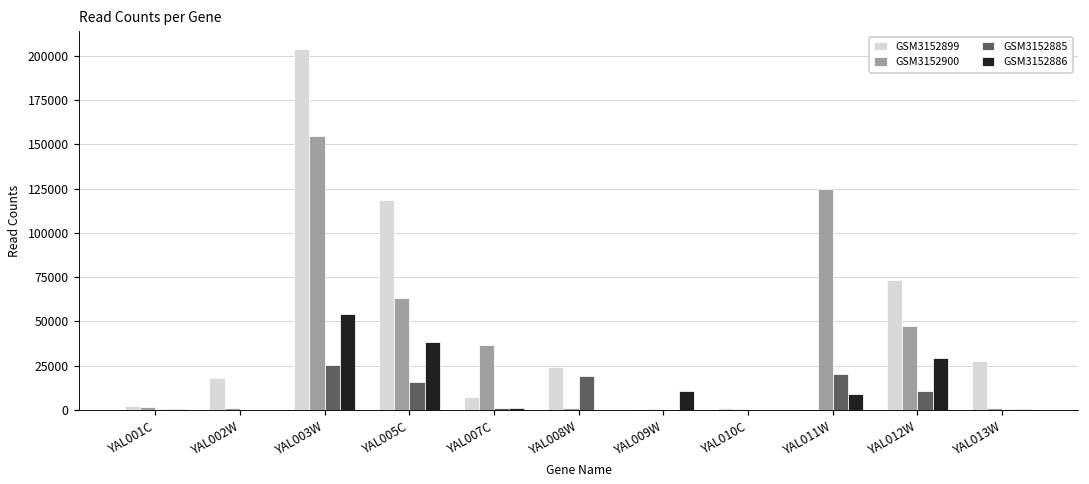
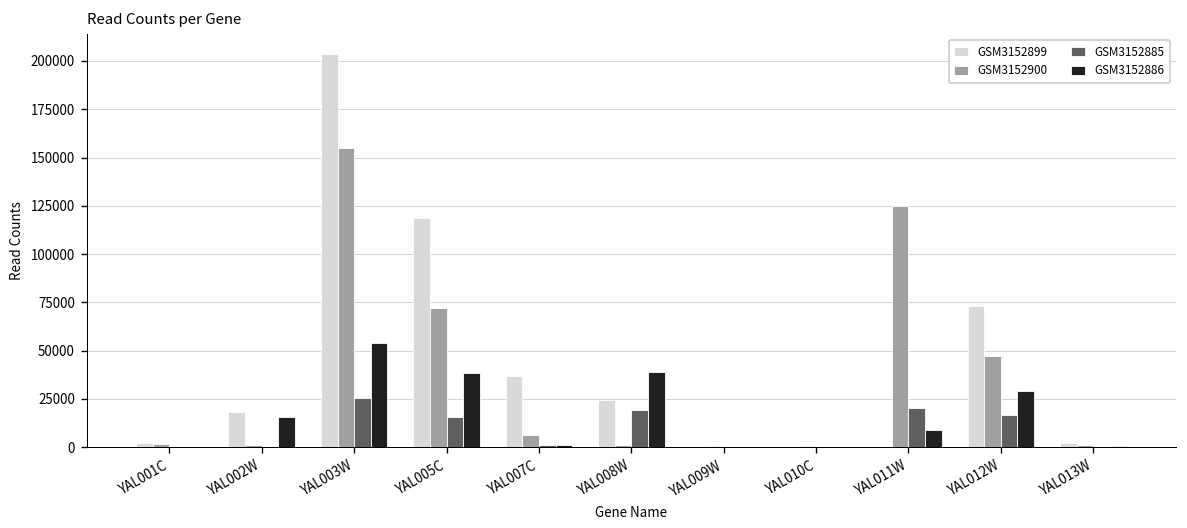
GSM3152886, YAL002W: 0 -> 16000
GSM3152900, YAL005C: 63000 -> 72000
GSM3152899, YAL007C: 7000 -> 37000
GSM3152900, YAL007C: 37000 -> 6000
GSM3152886, YAL008W: 0 -> 39000
GSM3152886, YAL009W: 11000 -> 0
GSM3152885, YAL012W: 11000 -> 17000
GSM3152899, YAL013W: 28000 -> 2000
